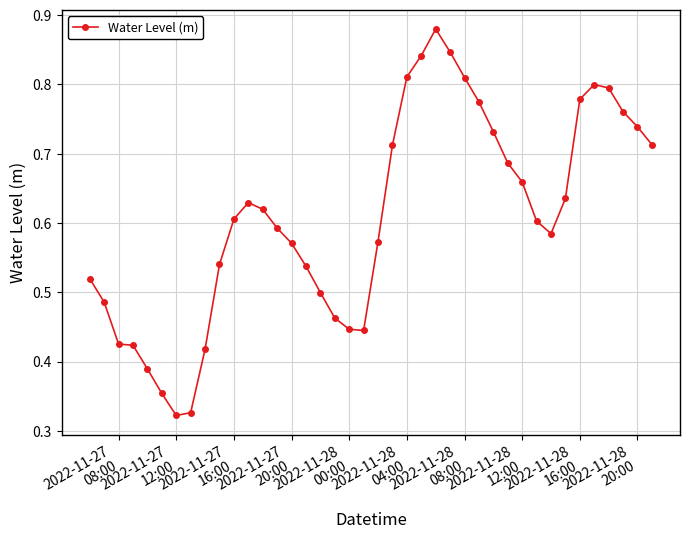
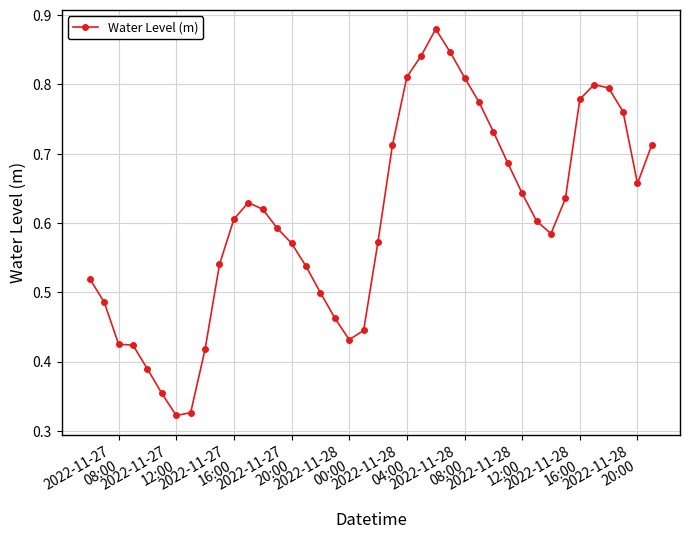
2022-11-28 00:00: 0.45 -> 0.43
2022-11-28 12:00: 0.66 -> 0.64
2022-11-28 20:00: 0.74 -> 0.66
